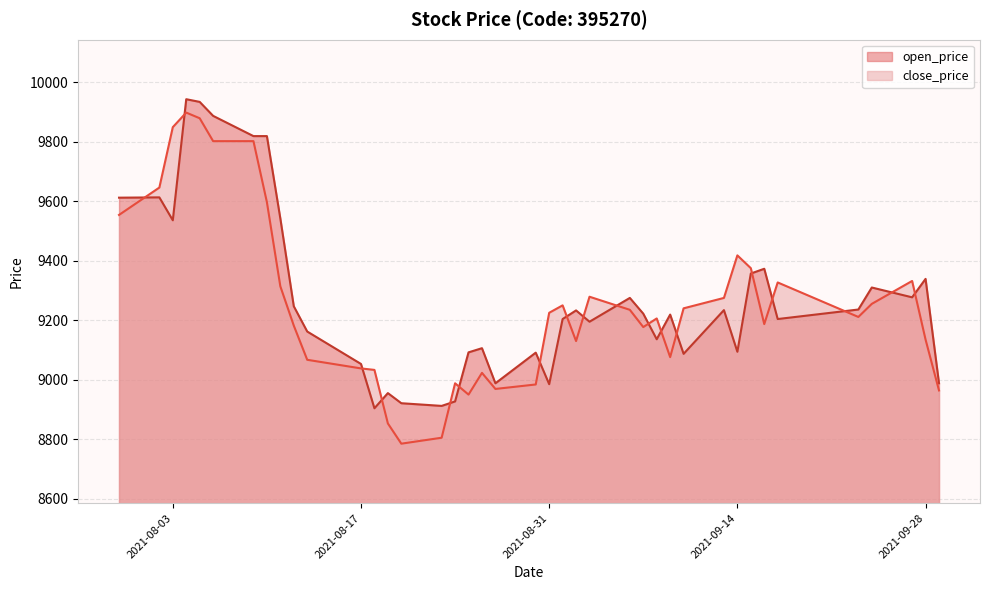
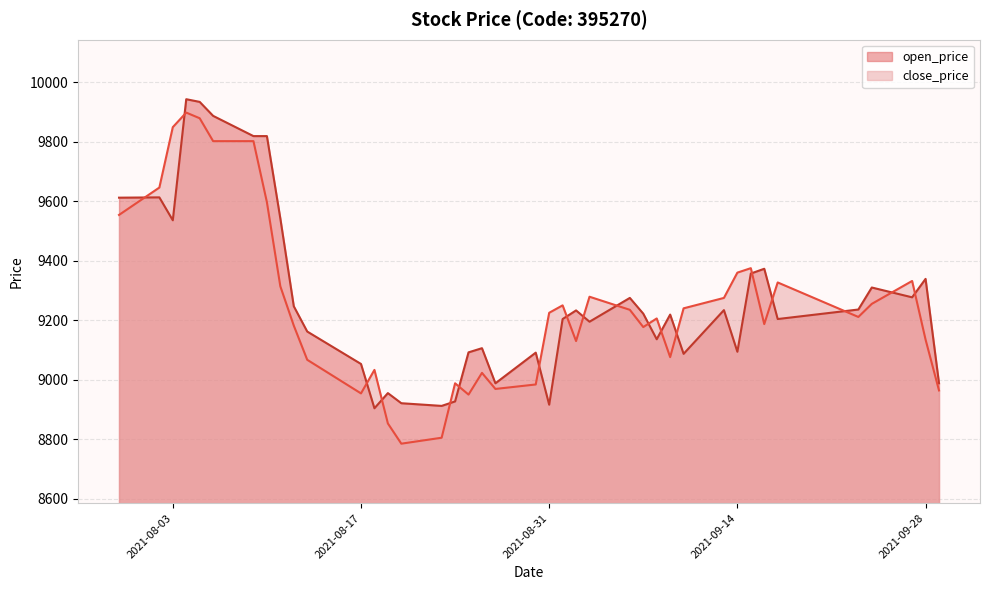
close_price, 2021-08-17: 9040 -> 8950
open_price, 2021-08-31: 8990 -> 8920
close_price, 2021-09-14: 9420 -> 9360
